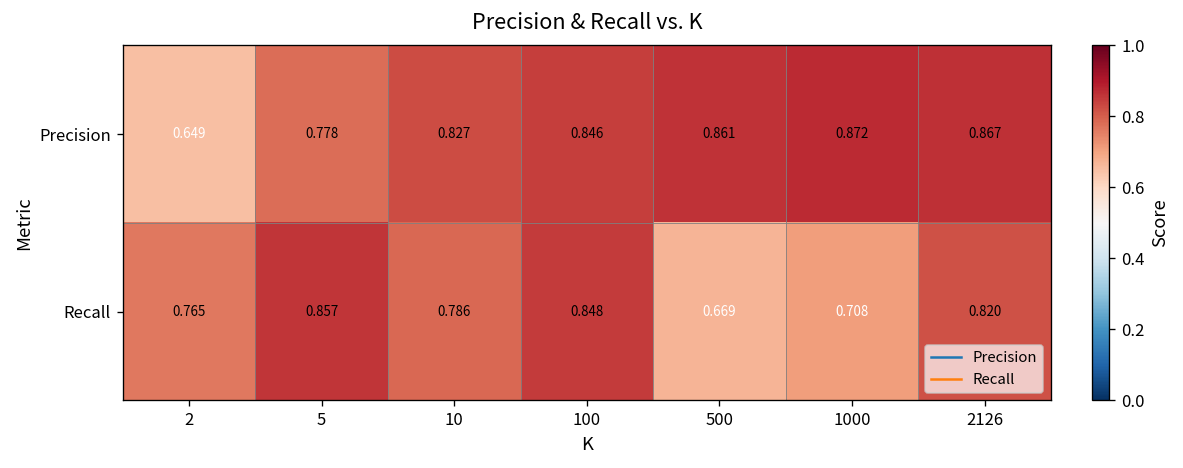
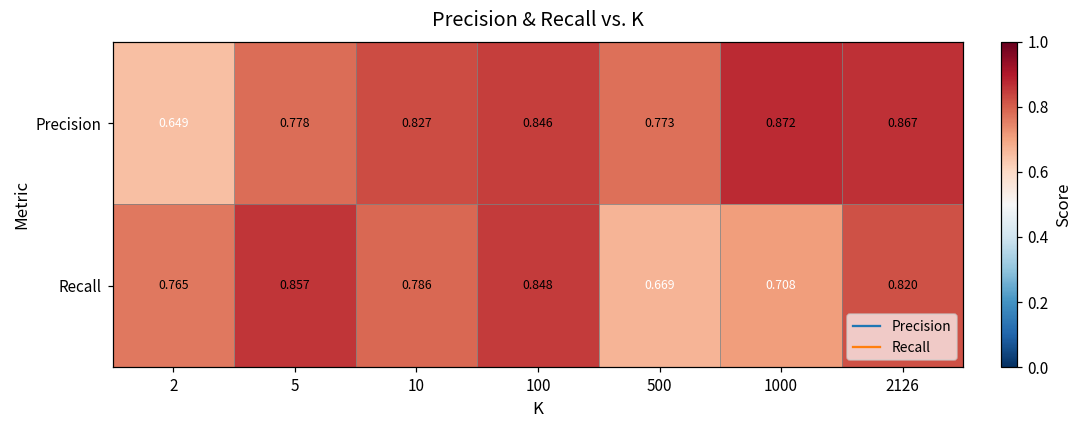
Precision, 500: 0.861 -> 0.773
